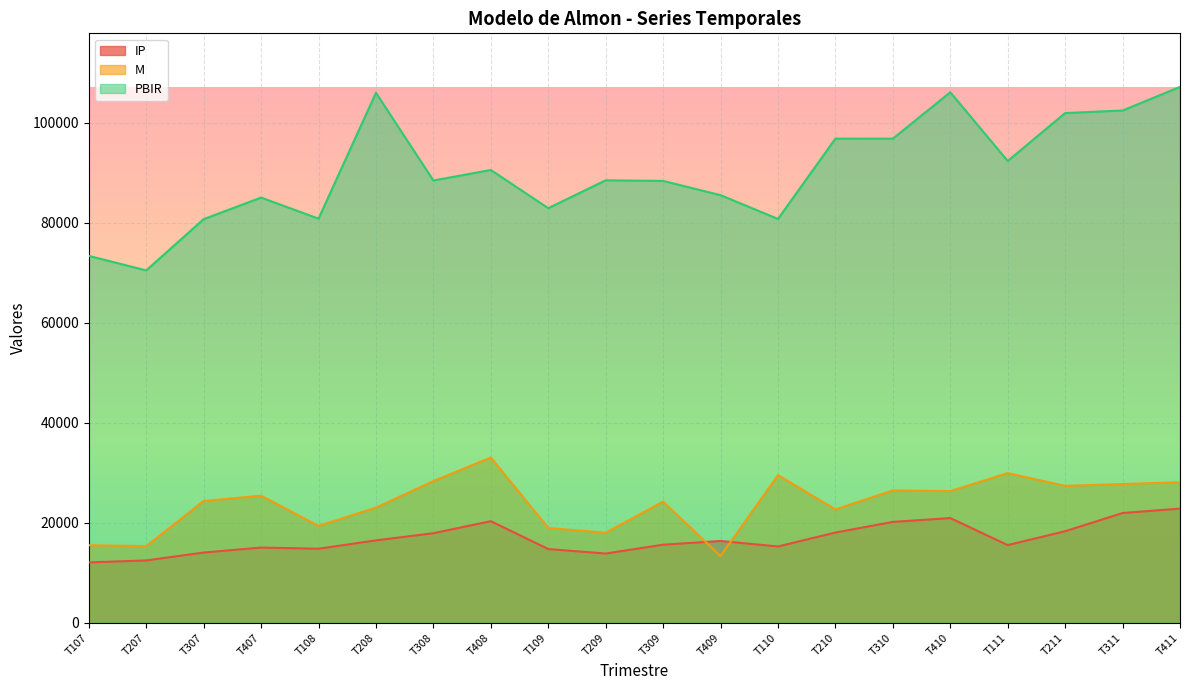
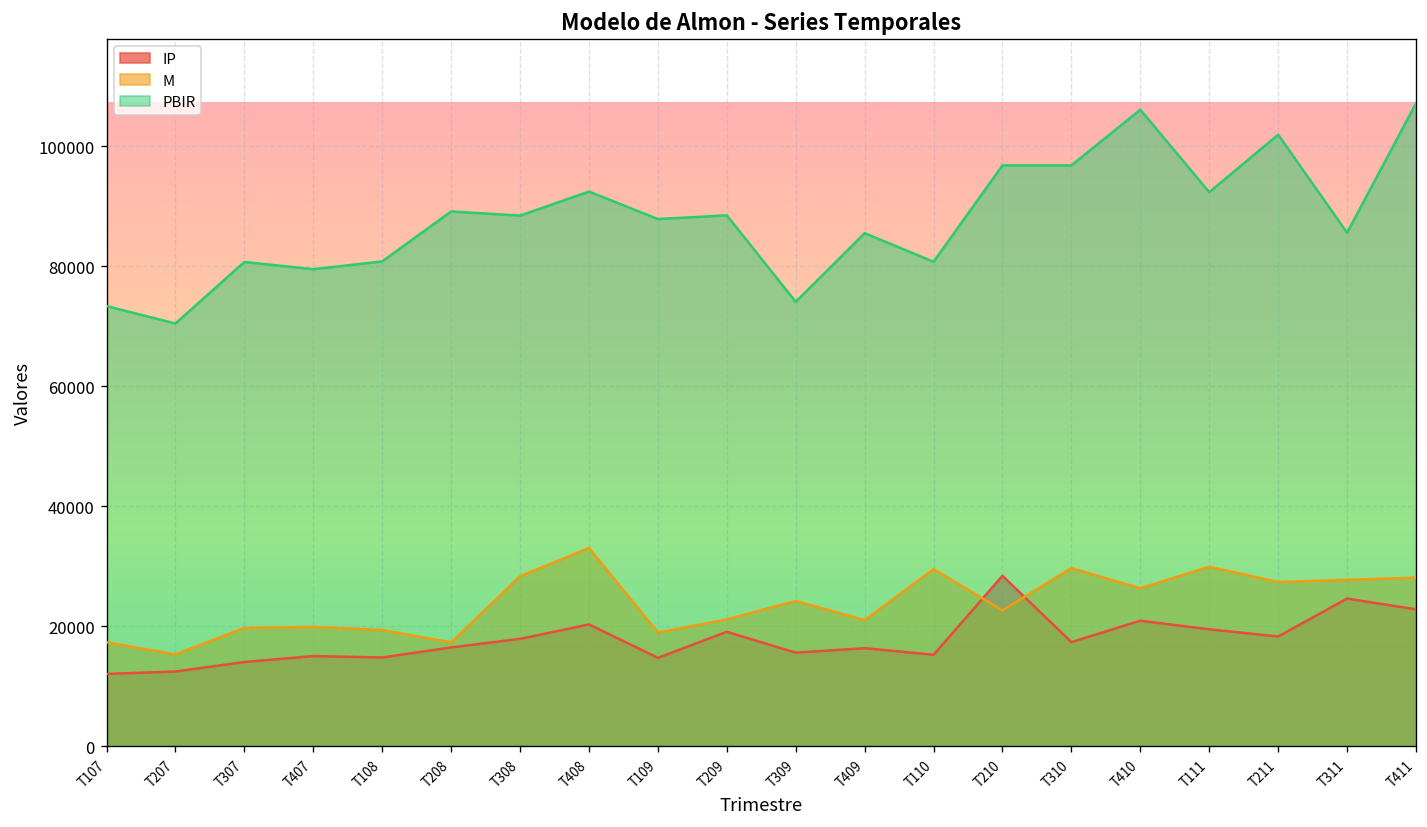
M, T107: 16000 -> 17000
M, T307: 24000 -> 20000
M, T407: 25000 -> 20000
PBIR, T407: 85000 -> 79000
M, T208: 23000 -> 17000
PBIR, T208: 106000 -> 89000
PBIR, T408: 91000 -> 92000
PBIR, T109: 83000 -> 88000
IP, T209: 14000 -> 19000
M, T209: 18000 -> 21000
PBIR, T309: 88000 -> 74000
M, T409: 13000 -> 21000
IP, T210: 18000 -> 28000
IP, T310: 20000 -> 17000
M, T310: 26000 -> 30000
IP, T111: 16000 -> 19000
IP, T311: 22000 -> 25000
PBIR, T311: 102000 -> 86000
